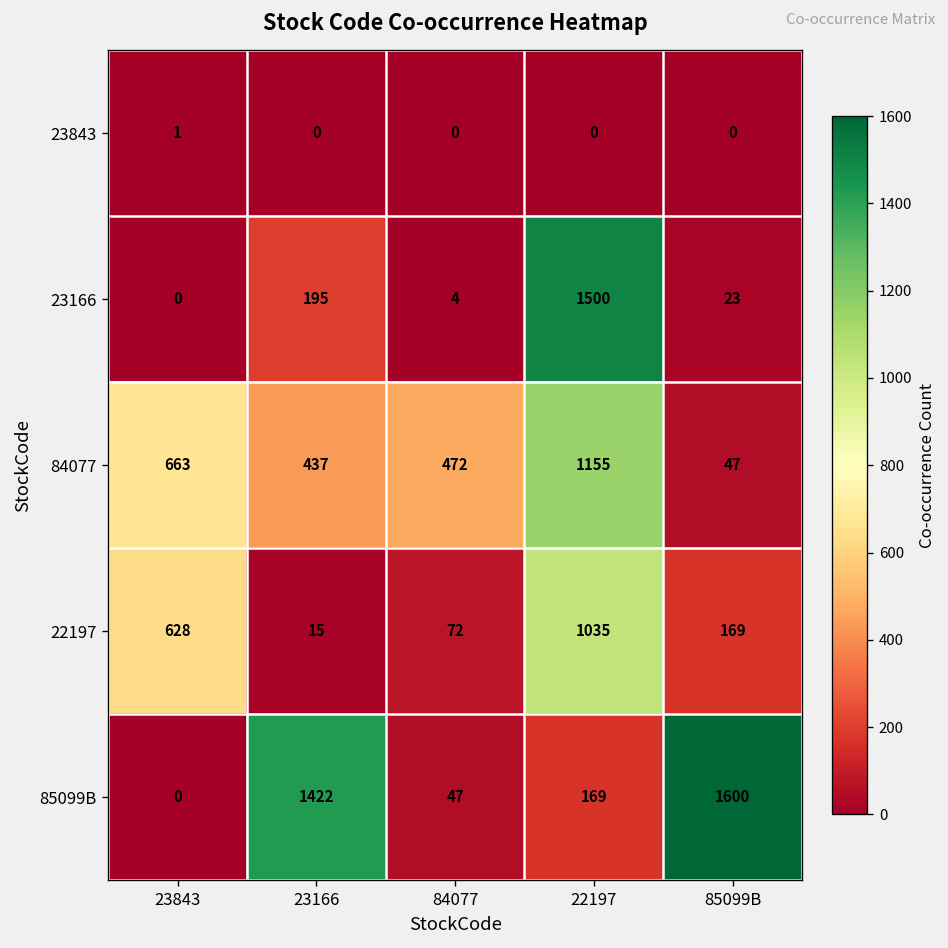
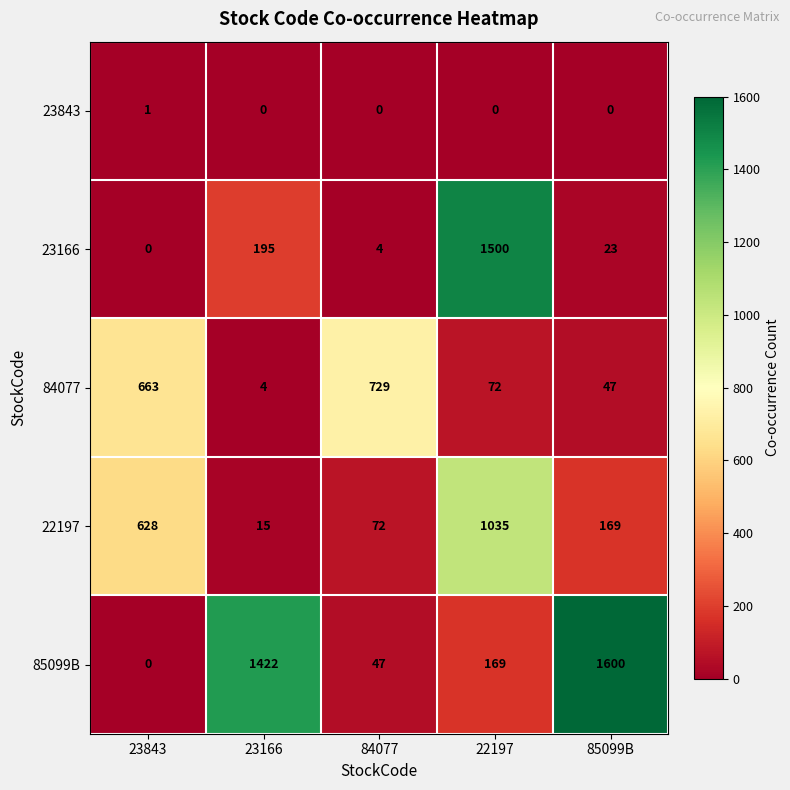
84077, 23166: 437 -> 4
84077, 84077: 472 -> 729
84077, 22197: 1155 -> 72
